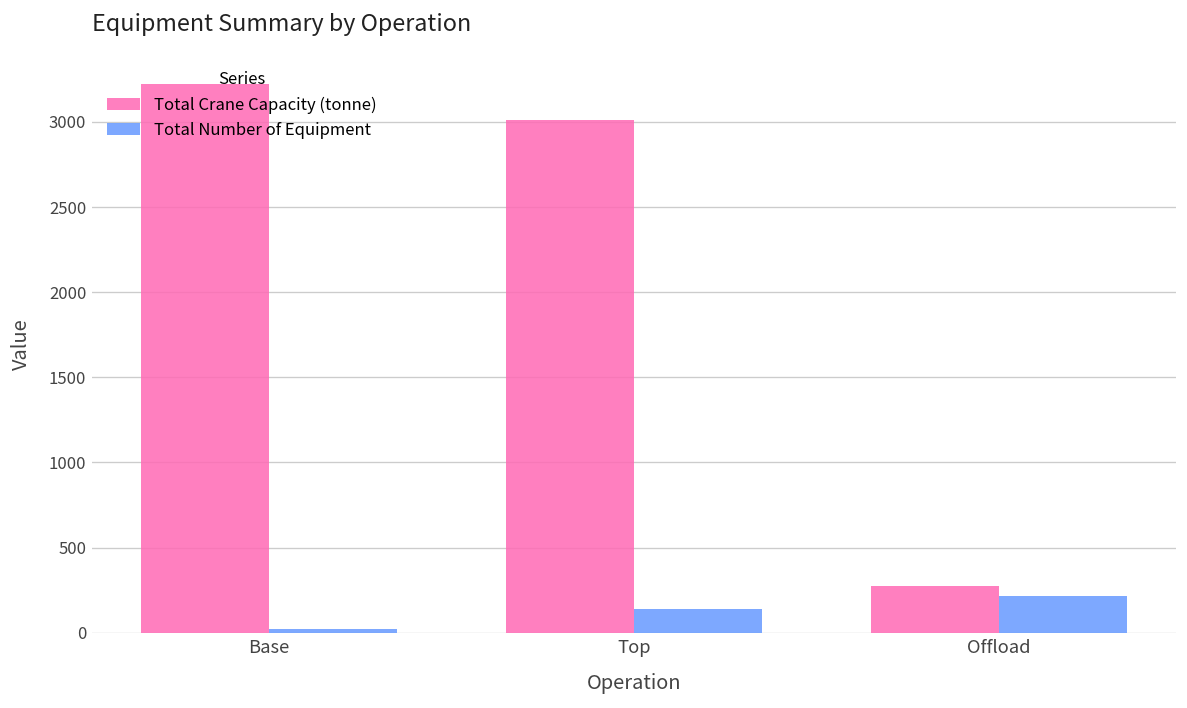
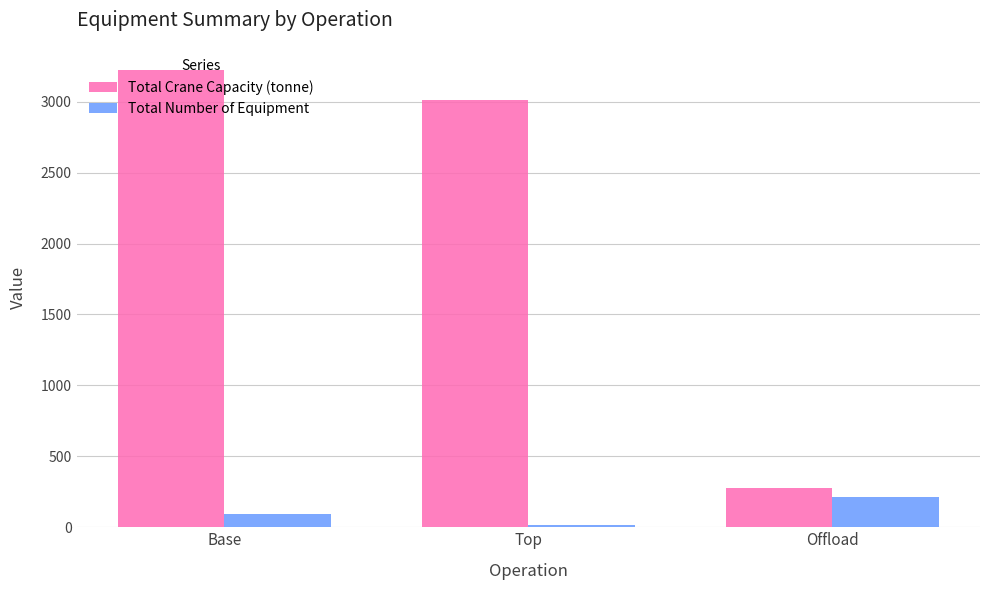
Total Number of Equipment, Base: 20 -> 100
Total Number of Equipment, Top: 140 -> 20
